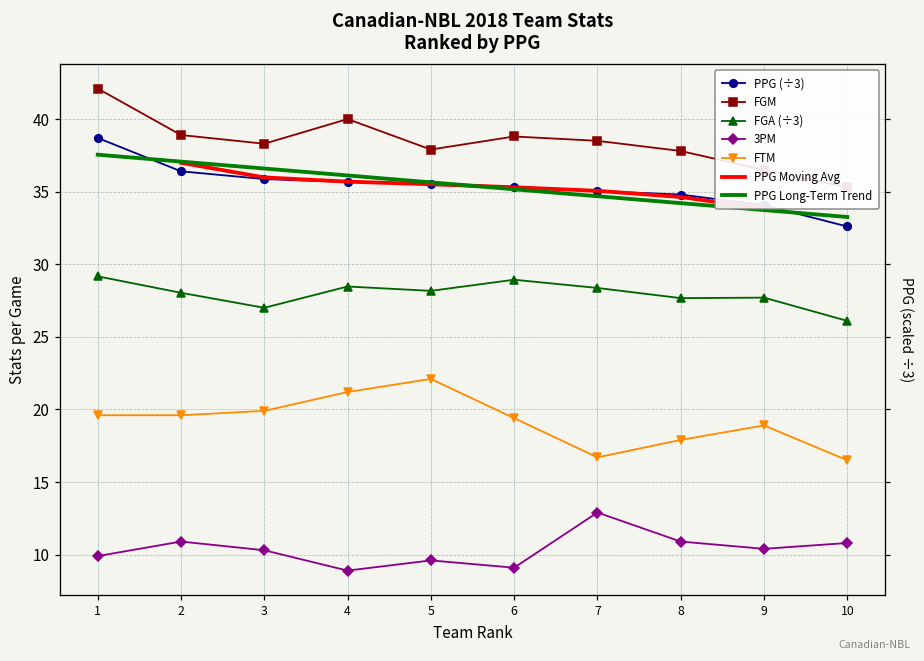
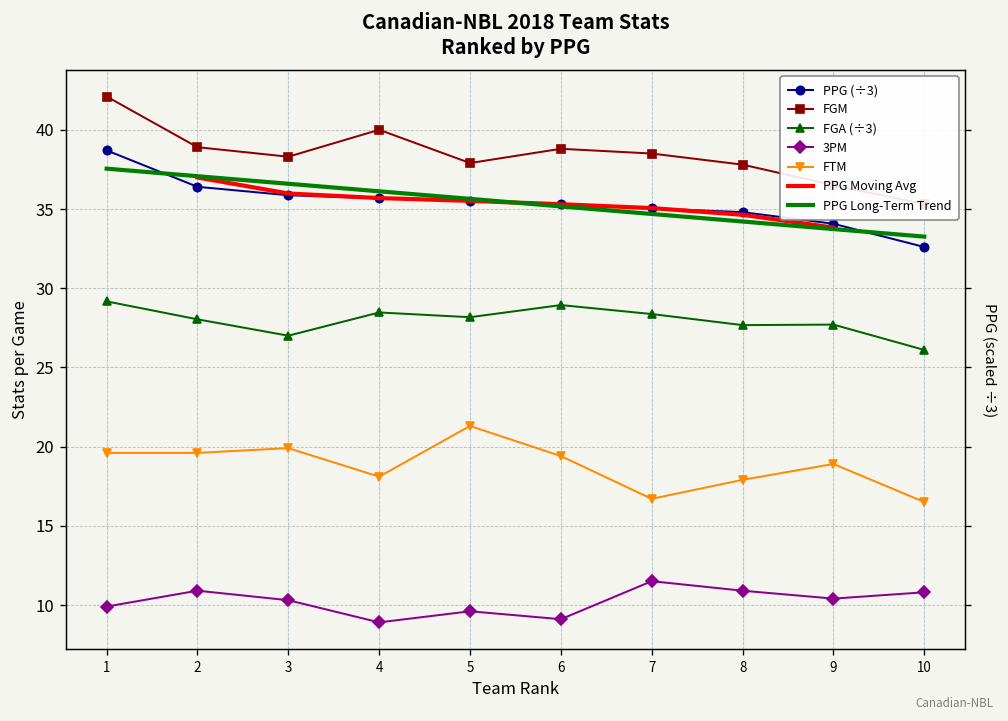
FTM, 4: 21.2 -> 18.1
FTM, 5: 22.1 -> 21.3
3PM, 7: 12.9 -> 11.5
